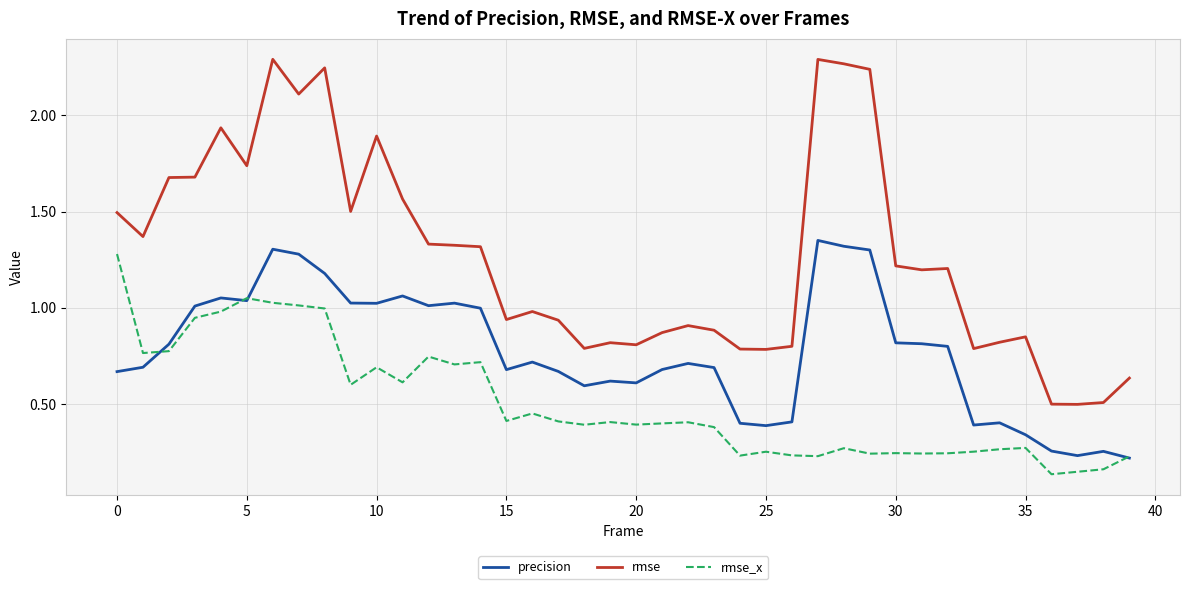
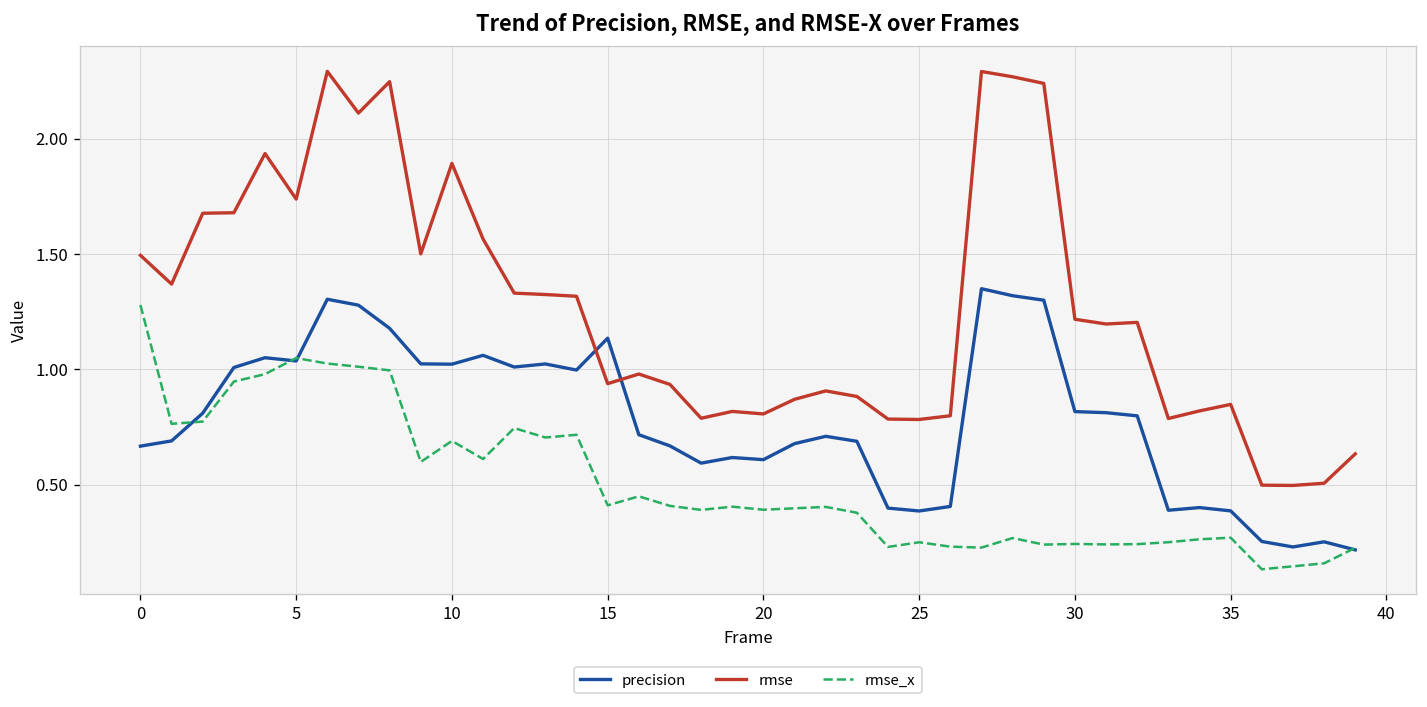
precision, 15: 0.68 -> 1.14
precision, 35: 0.34 -> 0.39
